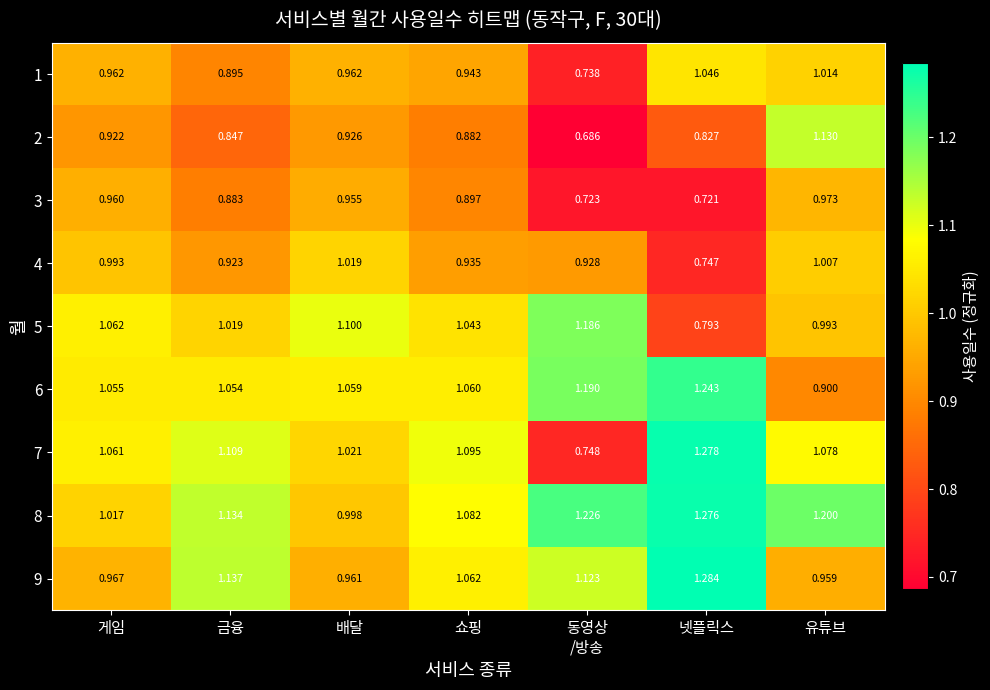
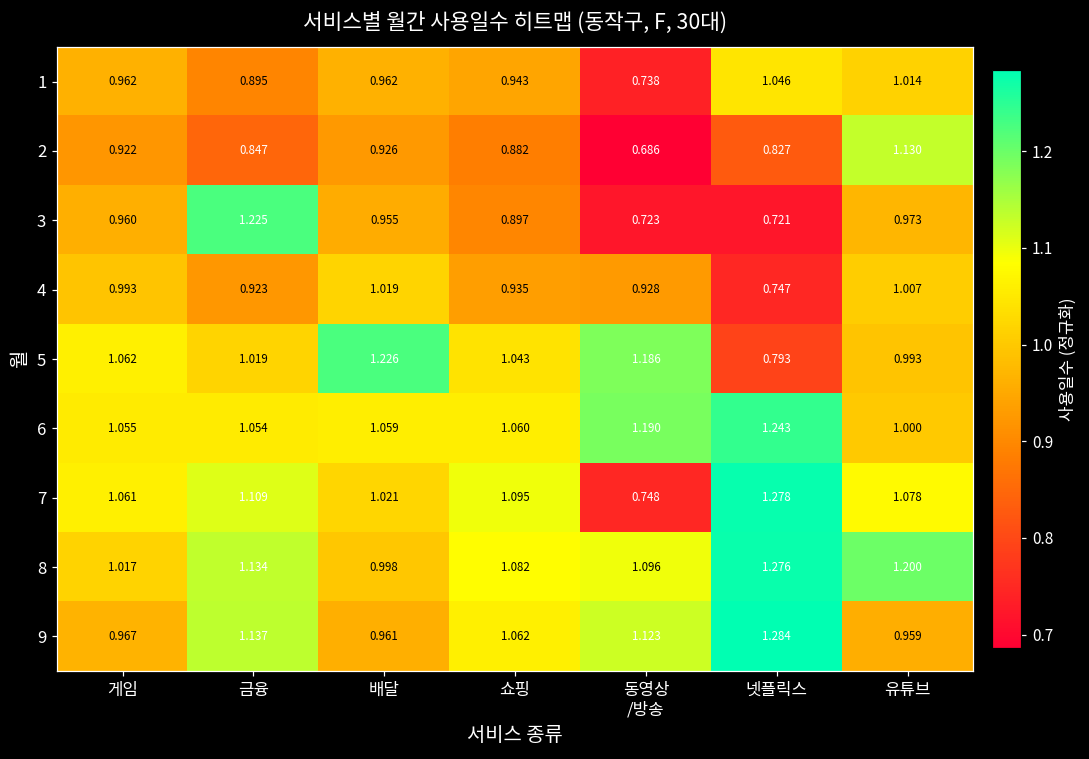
3, 금융: 0.883 -> 1.225
5, 배달: 1.100 -> 1.226
6, 유튜브: 0.900 -> 1.000
8, 동영상 /방송: 1.226 -> 1.096
